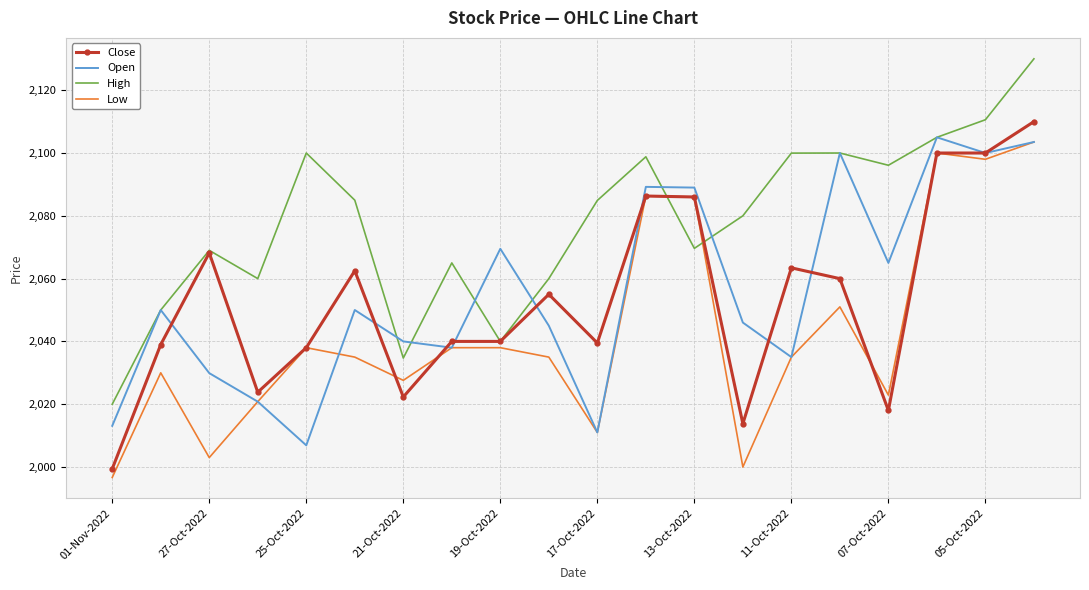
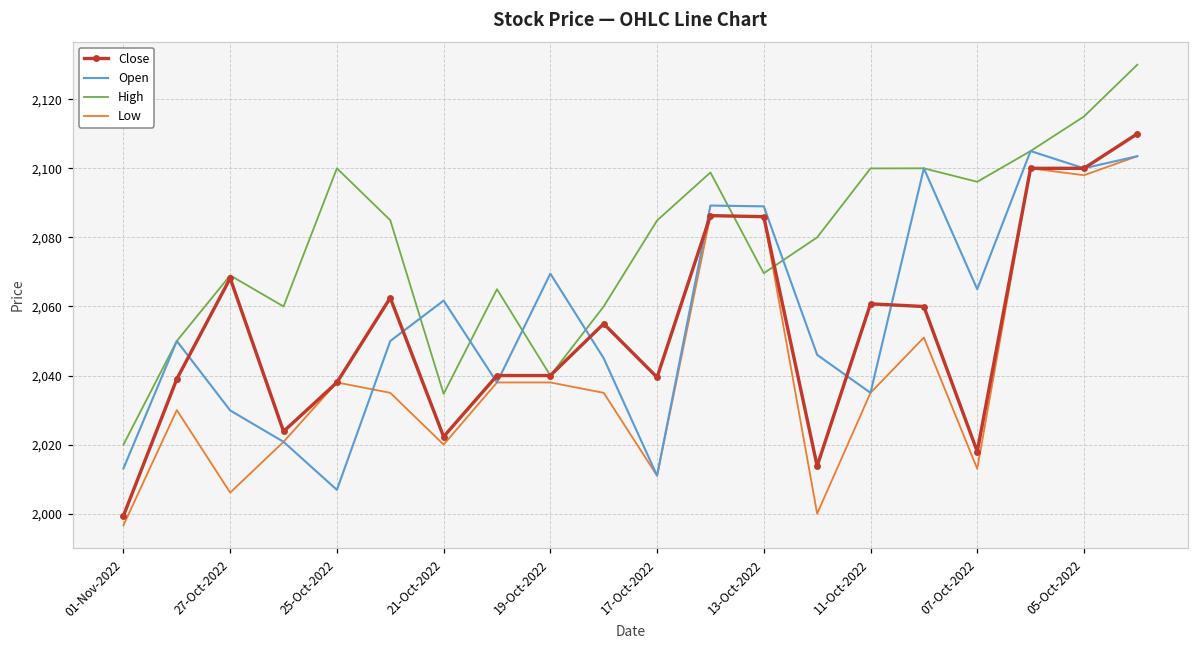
Low, 27-Oct-2022: 2,003 -> 2,006
Open, 21-Oct-2022: 2,040 -> 2,062
Low, 21-Oct-2022: 2,028 -> 2,020
Close, 11-Oct-2022: 2,063 -> 2,061
Low, 07-Oct-2022: 2,023 -> 2,013
High, 05-Oct-2022: 2,111 -> 2,115
